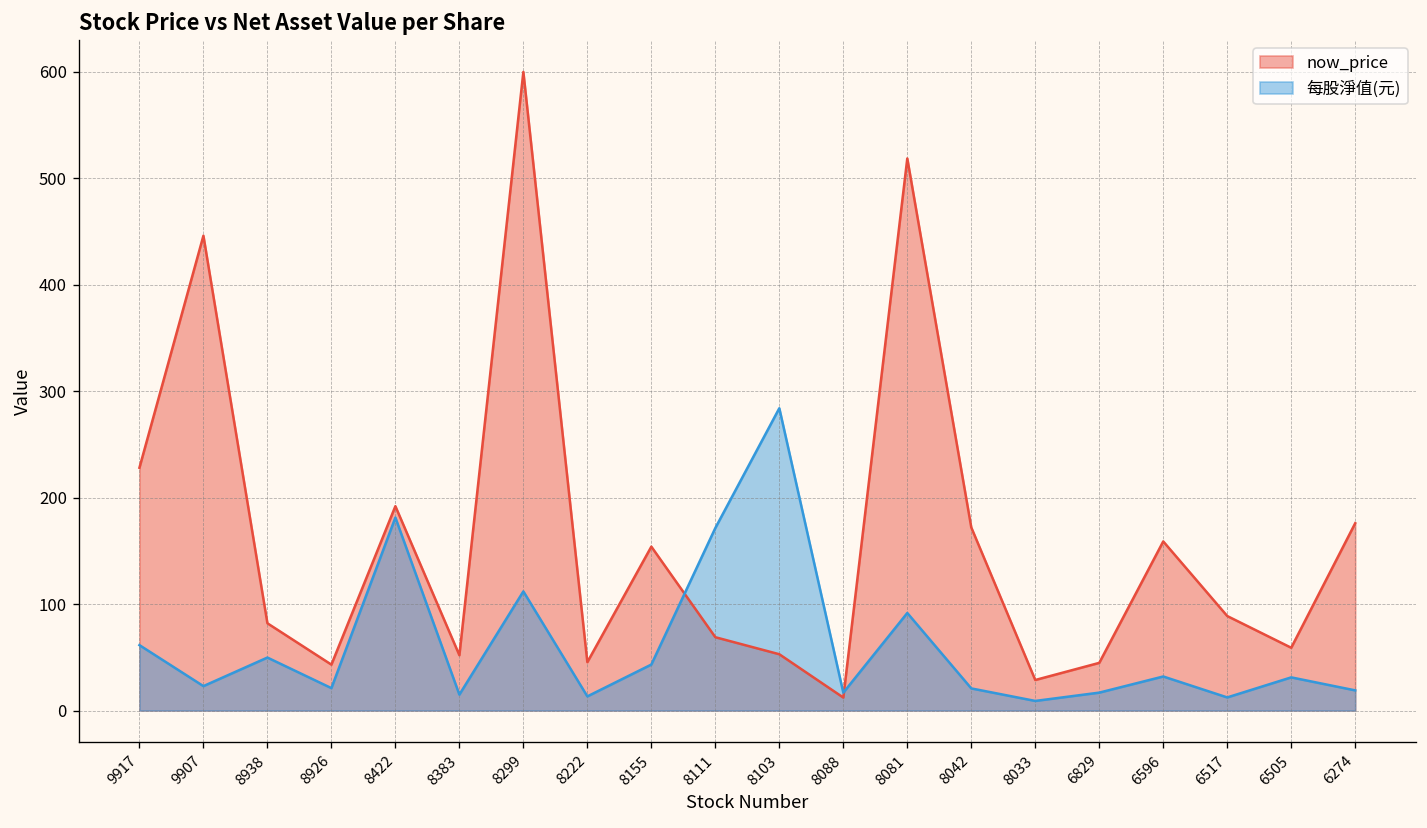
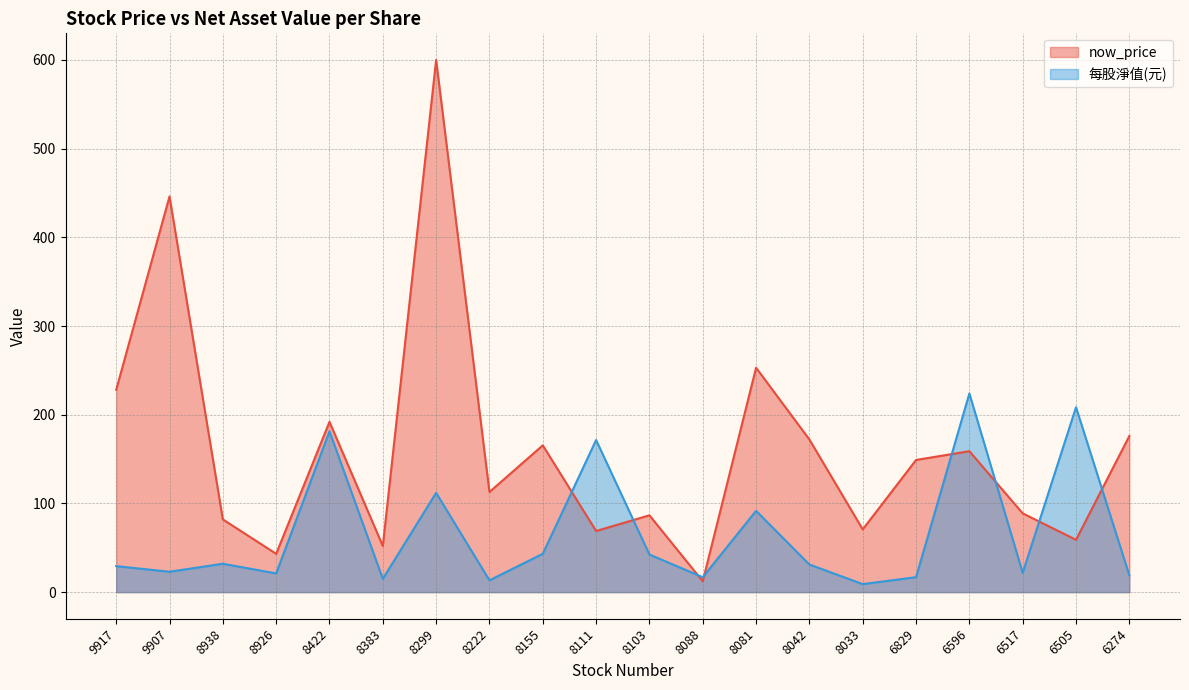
每股淨值(元), 9917: 60 -> 30
每股淨值(元), 8938: 50 -> 30
now_price, 8222: 50 -> 110
now_price, 8155: 150 -> 170
now_price, 8103: 50 -> 90
每股淨值(元), 8103: 280 -> 40
now_price, 8081: 520 -> 250
每股淨值(元), 8042: 20 -> 30
now_price, 8033: 30 -> 70
now_price, 6829: 40 -> 150
每股淨值(元), 6596: 30 -> 220
每股淨值(元), 6517: 10 -> 20
每股淨值(元), 6505: 30 -> 210
